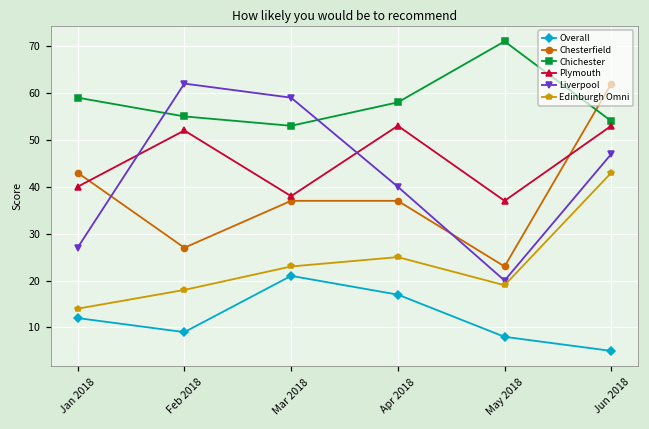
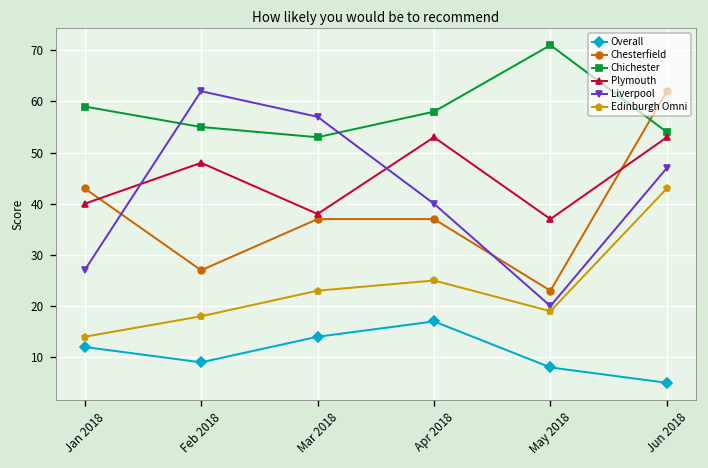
Plymouth, Feb 2018: 52 -> 48
Overall, Mar 2018: 21 -> 14
Liverpool, Mar 2018: 59 -> 57
